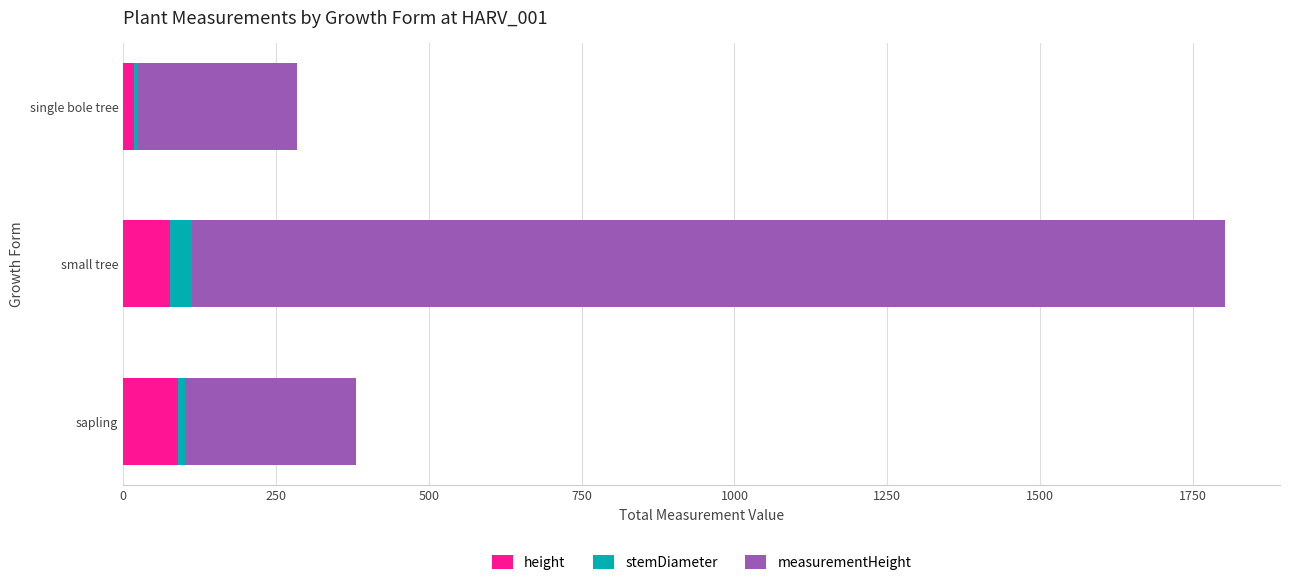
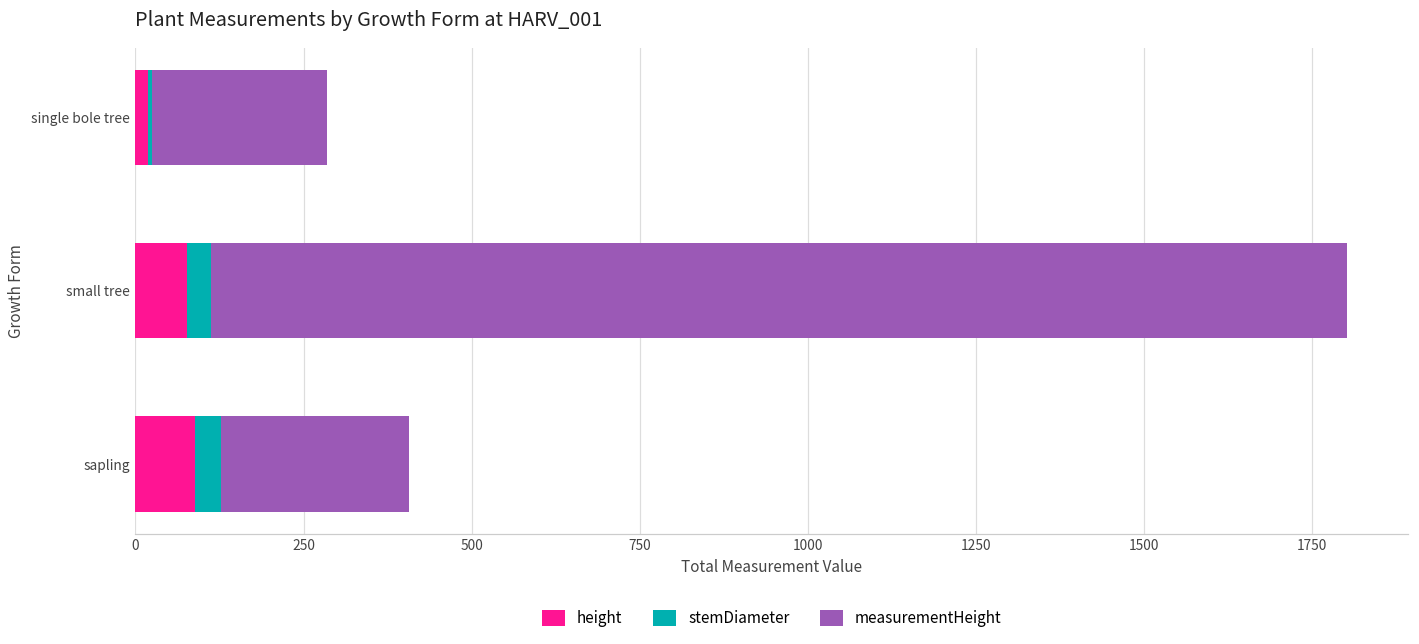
stemDiameter, sapling: 10 -> 40
